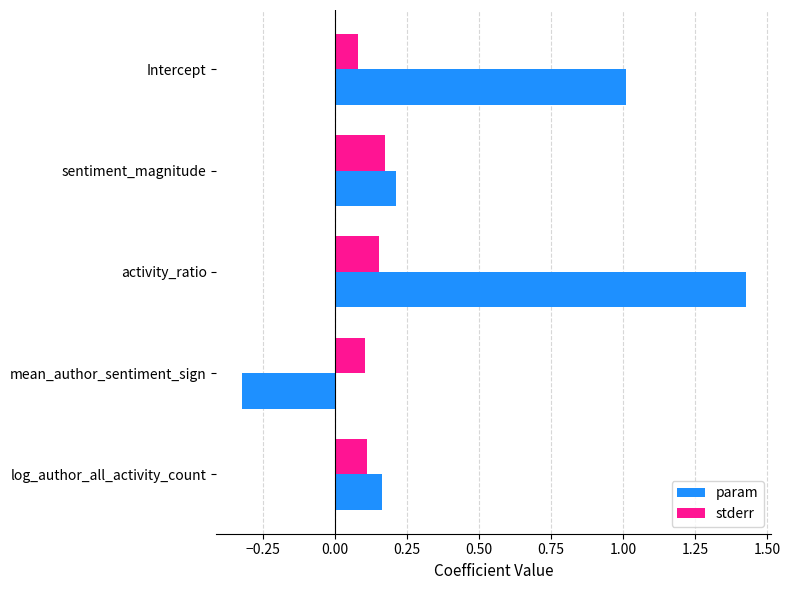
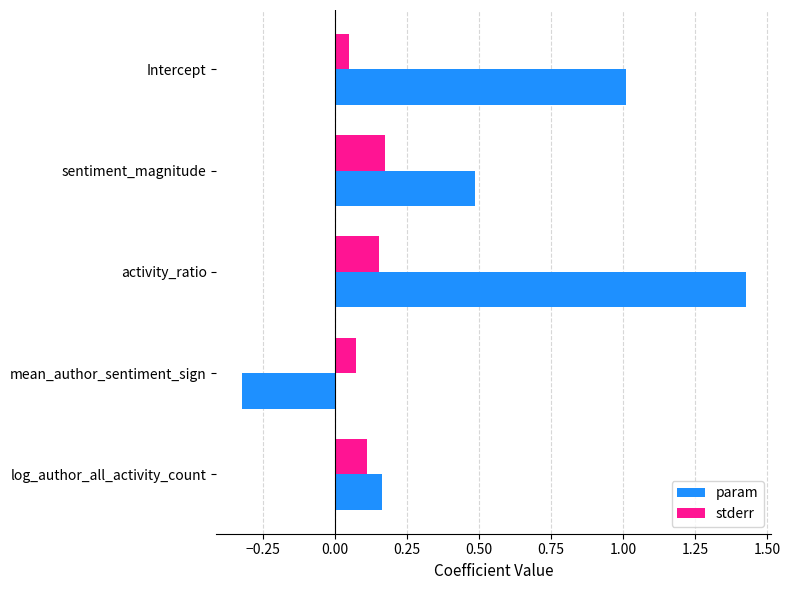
stderr, Intercept: 0.08 -> 0.05
param, sentiment_magnitude: 0.21 -> 0.49
stderr, mean_author_sentiment_sign: 0.10 -> 0.07
